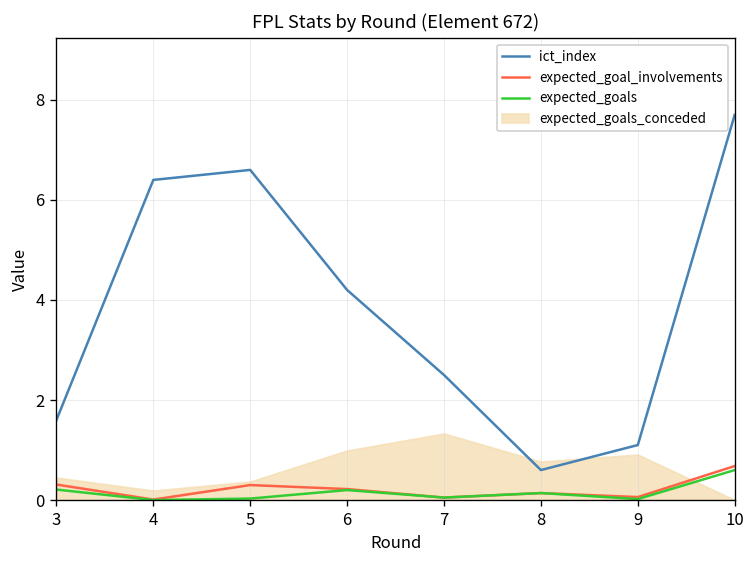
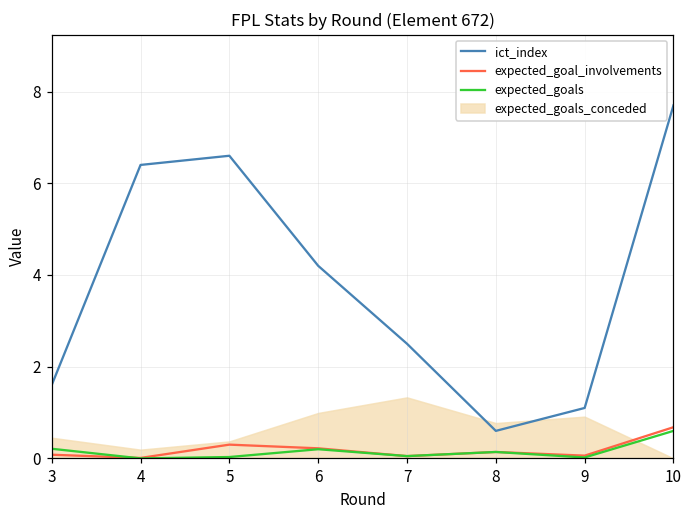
expected_goal_involvements, 3: 0.3 -> 0.1
